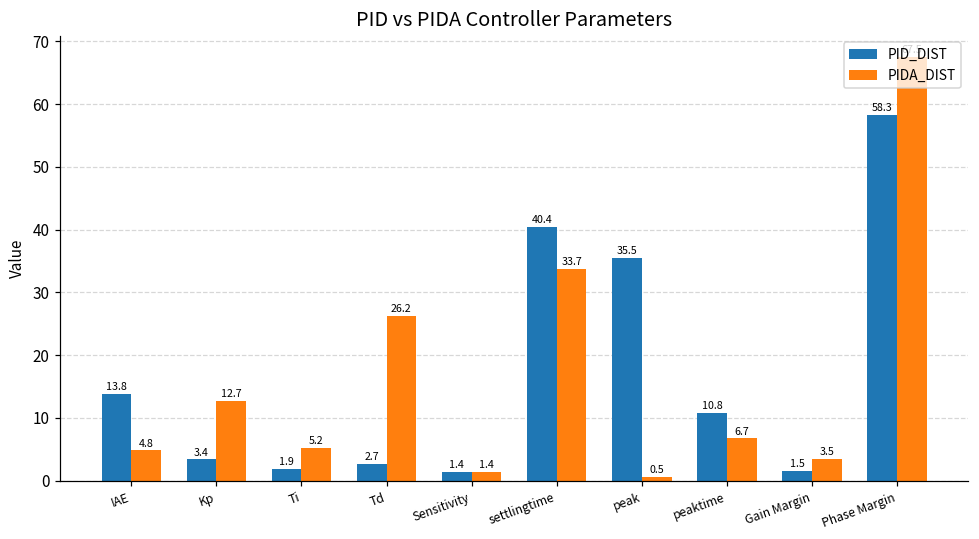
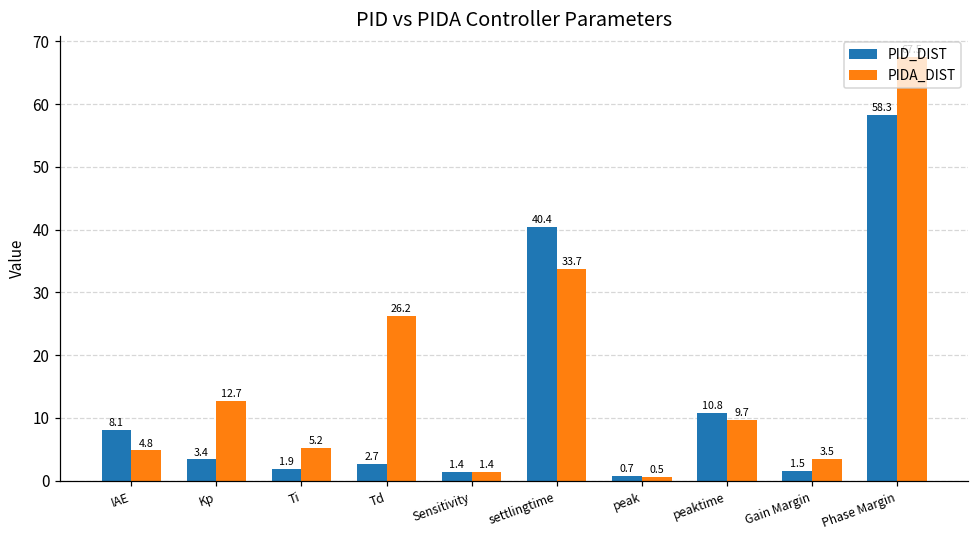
PID_DIST, IAE: 13.8 -> 8.1
PID_DIST, peak: 35.5 -> 0.7
PIDA_DIST, peaktime: 6.7 -> 9.7
